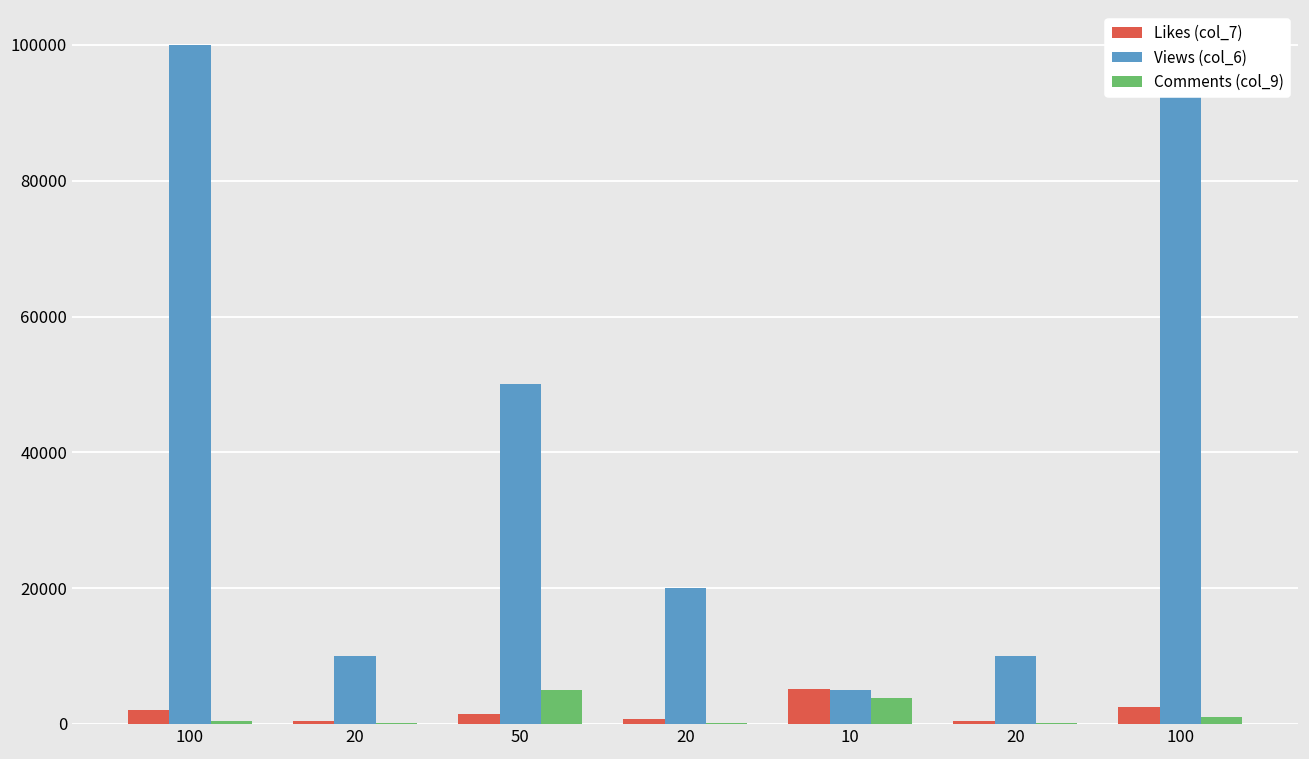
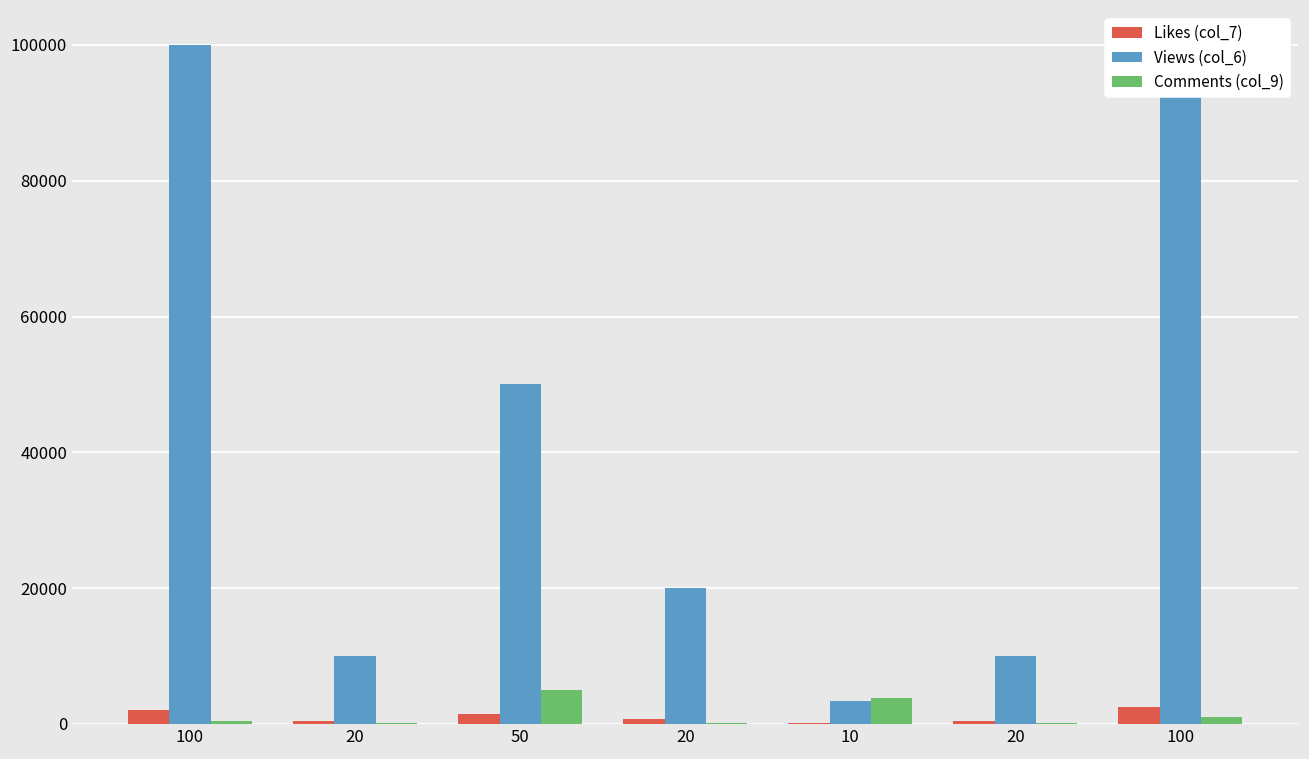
Likes (col_7), 10: 5000 -> 0
Views (col_6), 10: 5000 -> 3000
